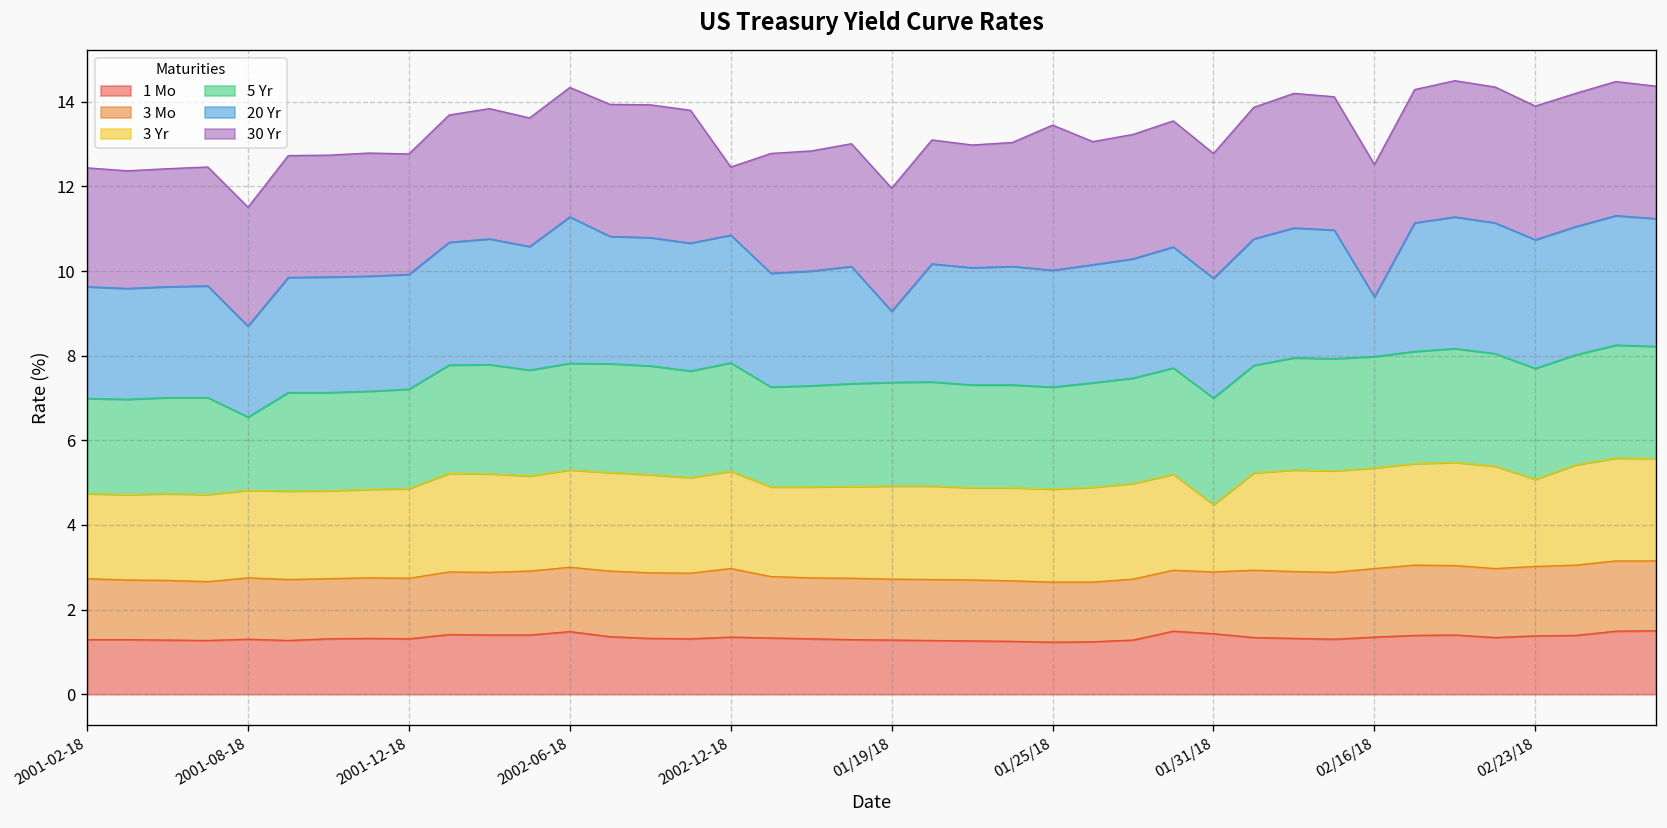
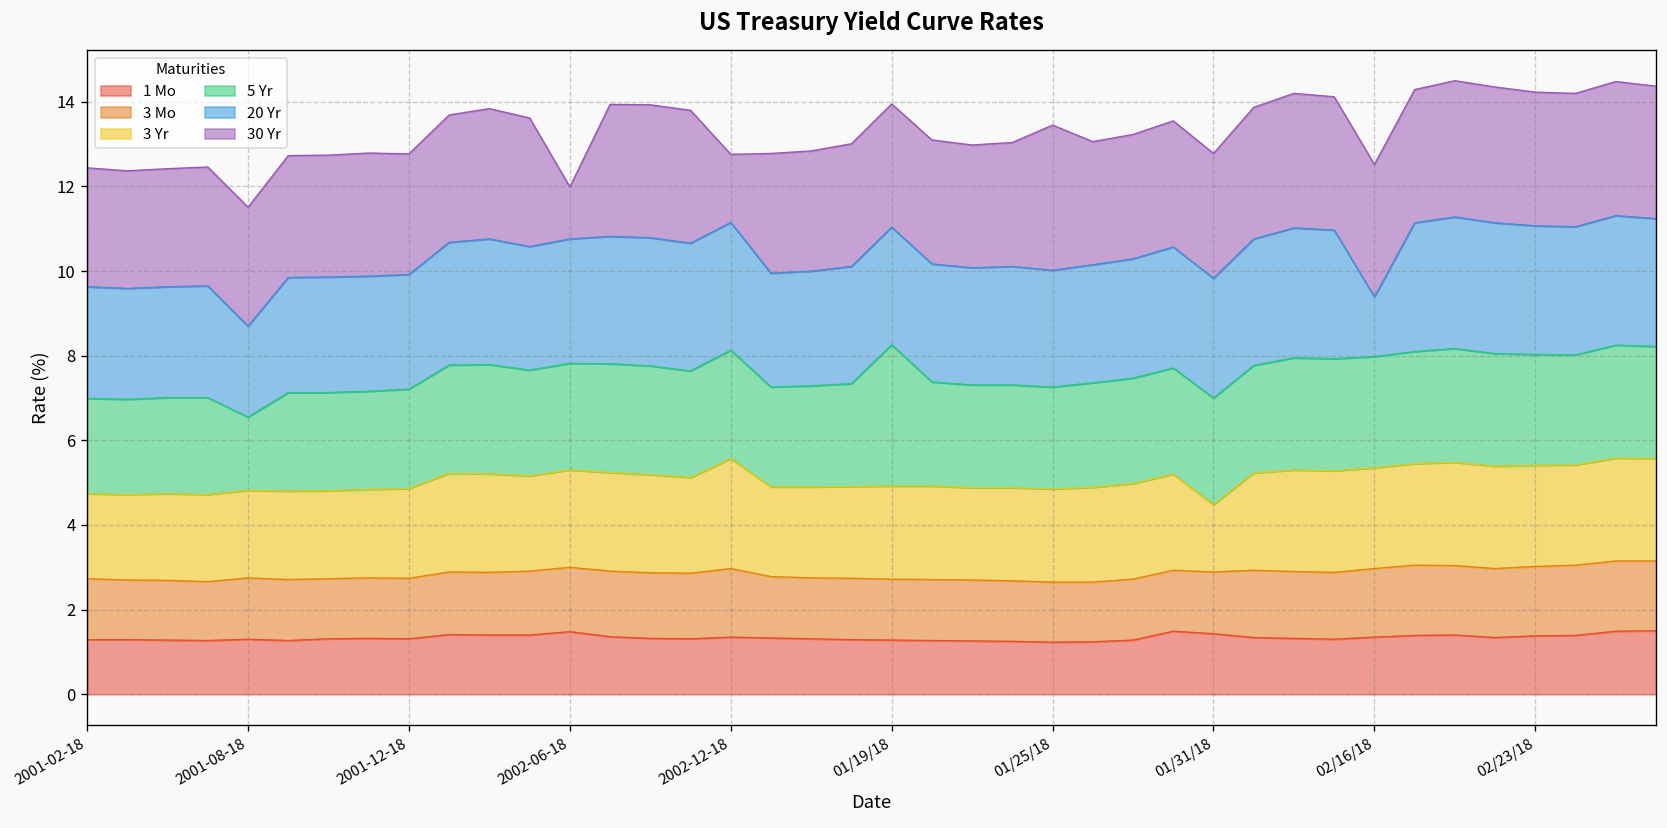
20 Yr, 2002-06-18: 3.5 -> 2.9
30 Yr, 2002-06-18: 3.1 -> 1.2
3 Yr, 2002-12-18: 2.3 -> 2.6
5 Yr, 01/19/18: 2.5 -> 3.3
20 Yr, 01/19/18: 1.7 -> 2.8
3 Yr, 02/23/18: 2.1 -> 2.4
